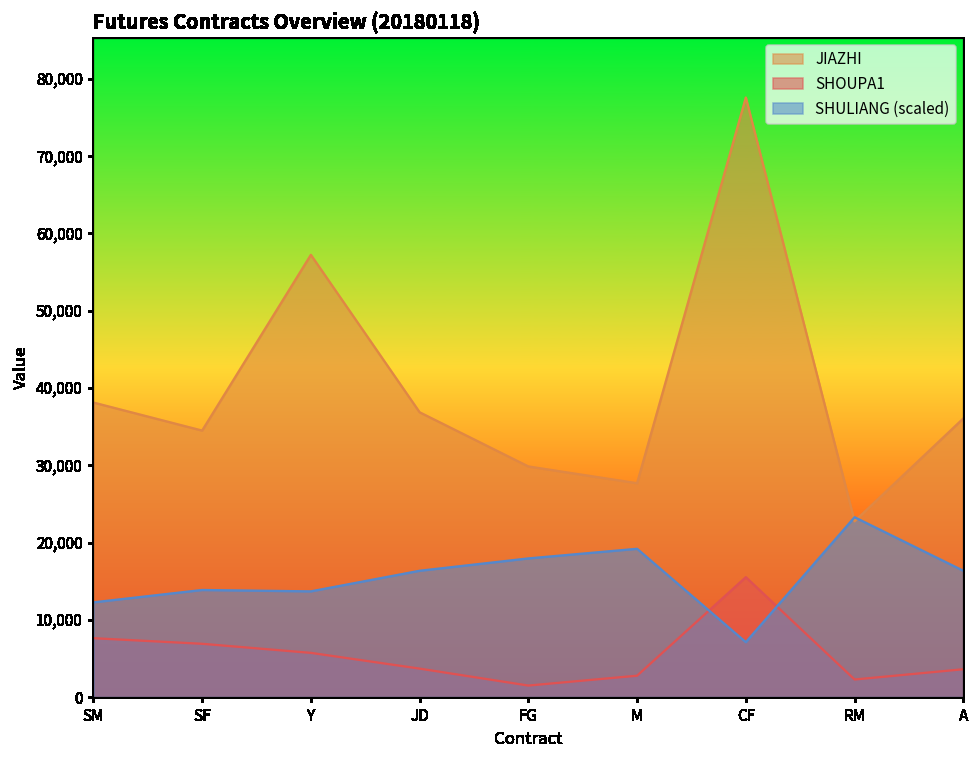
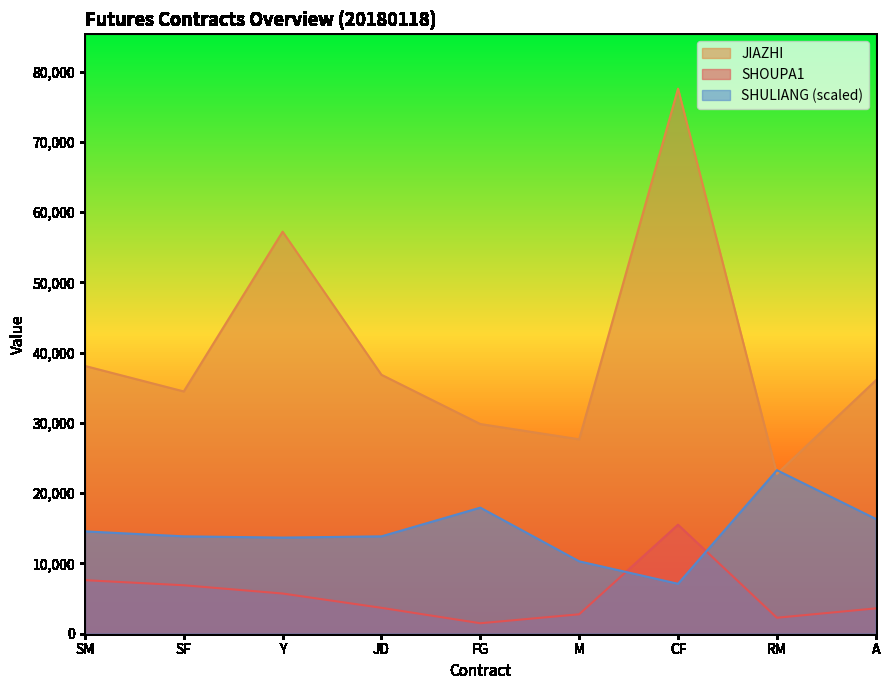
SHULIANG (scaled), SM: 12,000 -> 15,000
SHULIANG (scaled), JD: 16,000 -> 14,000
SHULIANG (scaled), M: 19,000 -> 10,000
